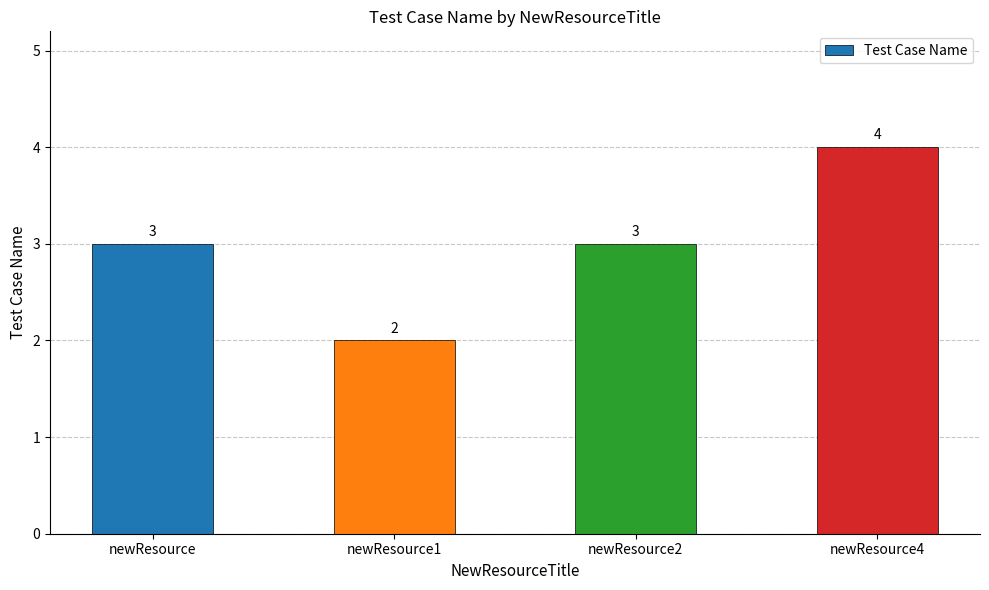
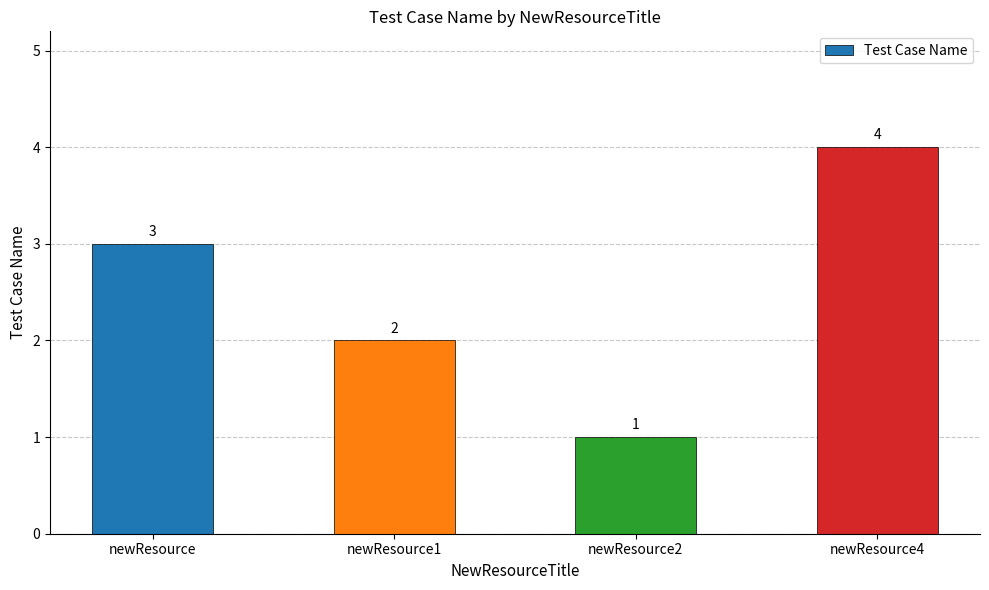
newResource2: 3 -> 1
